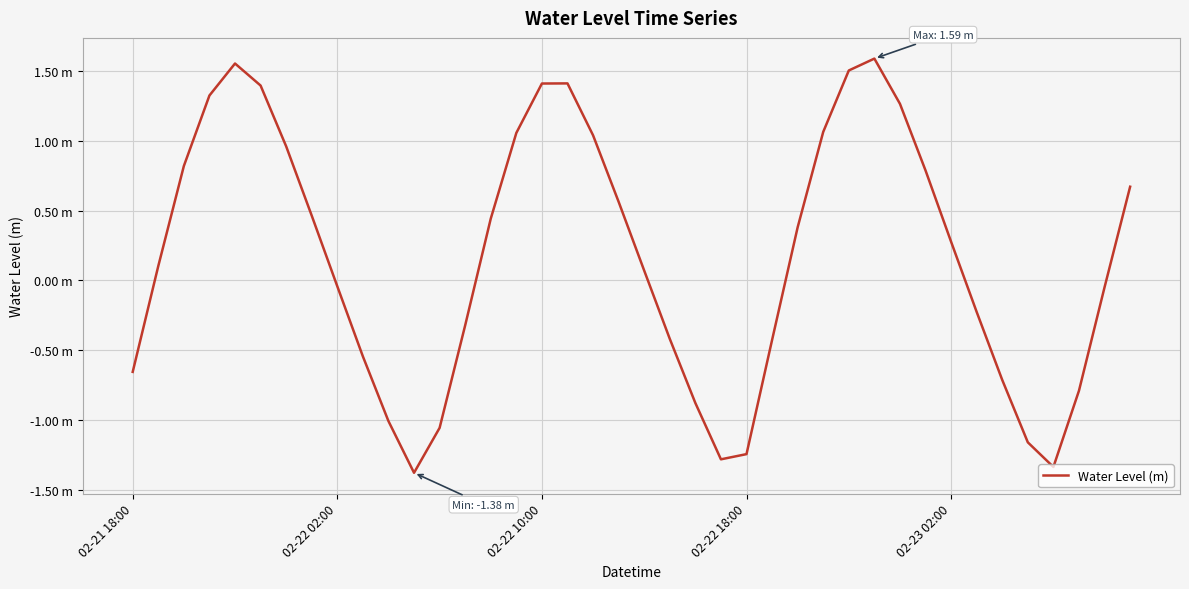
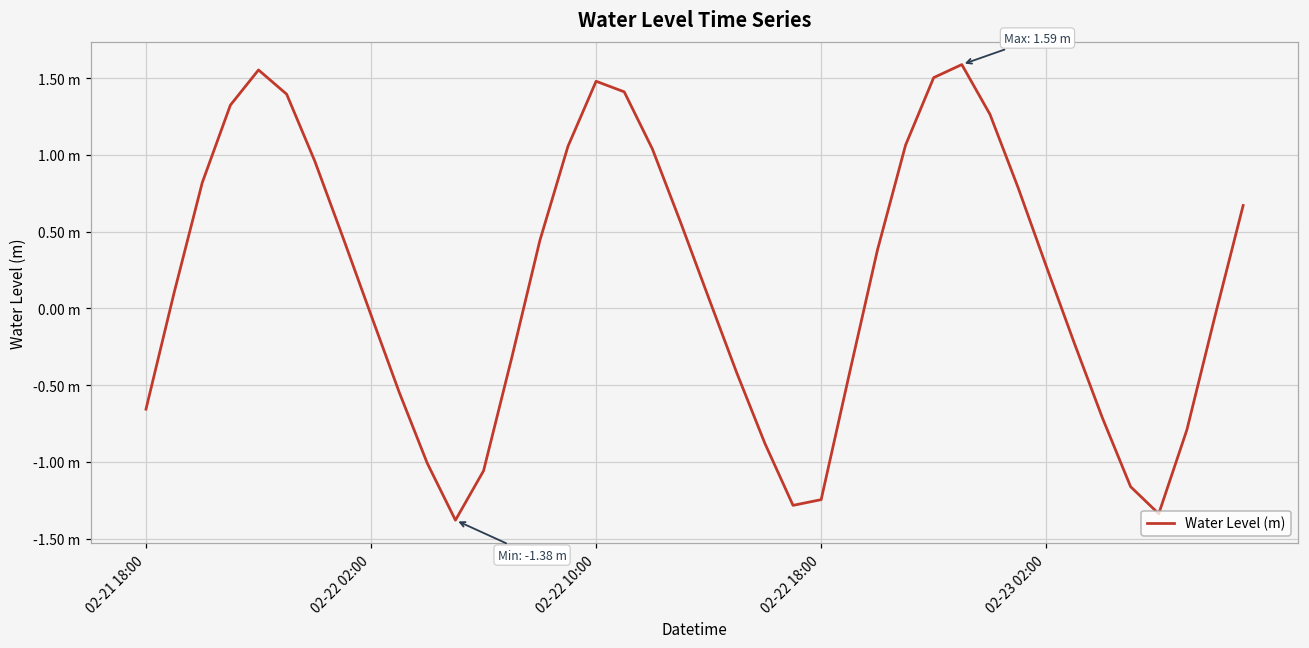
02-22 10:00: 1.41 m -> 1.48 m
